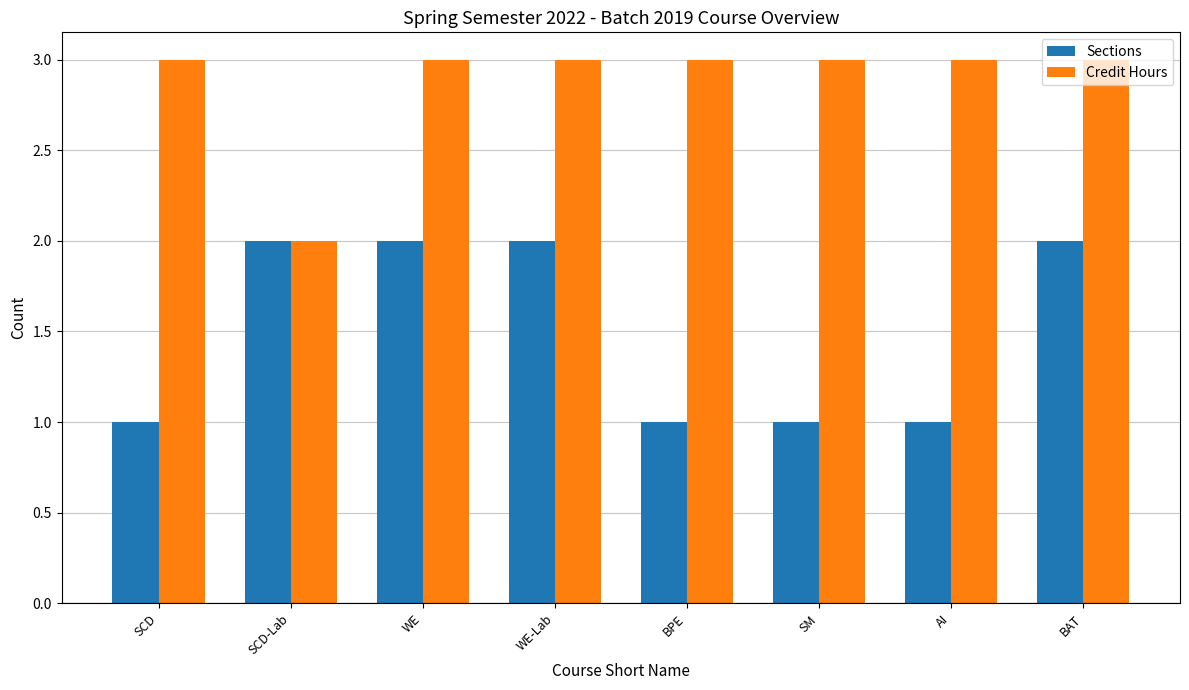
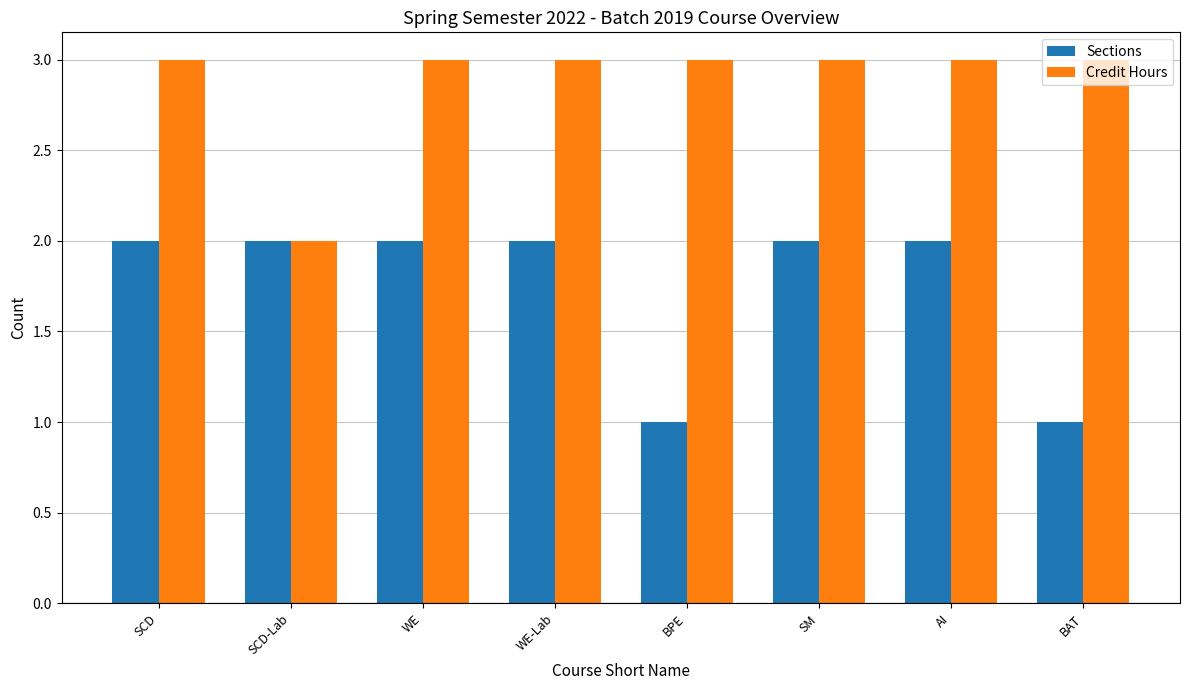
Sections, SCD: 1 -> 2
Sections, SM: 1 -> 2
Sections, AI: 1 -> 2
Sections, BAT: 2 -> 1
